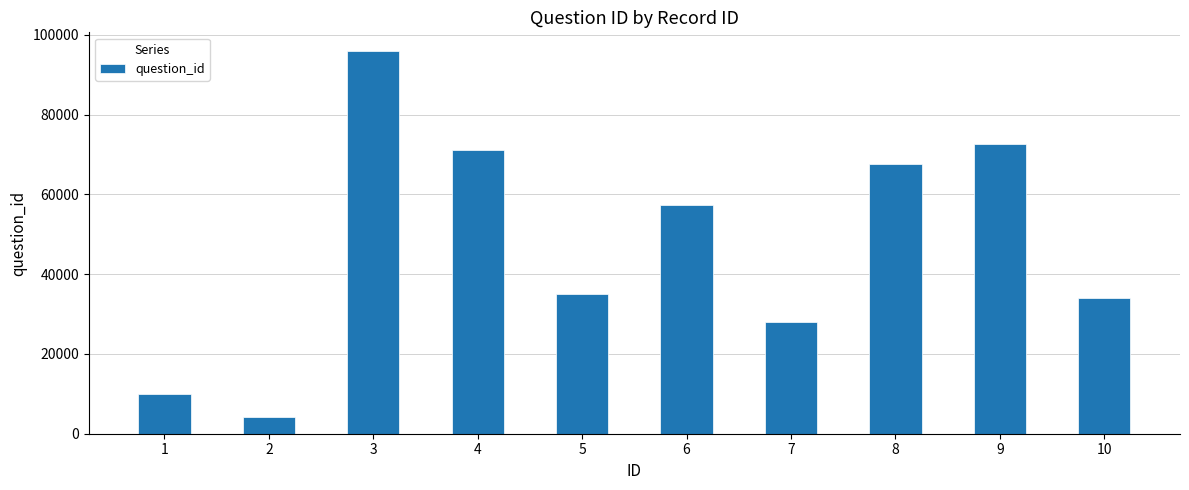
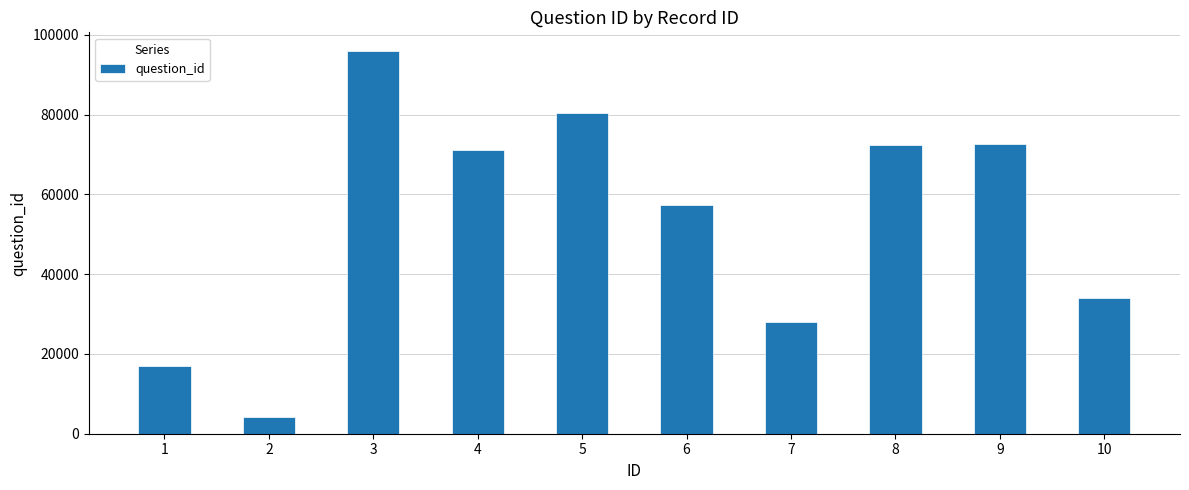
1: 10000 -> 17000
5: 35000 -> 80000
8: 68000 -> 73000
